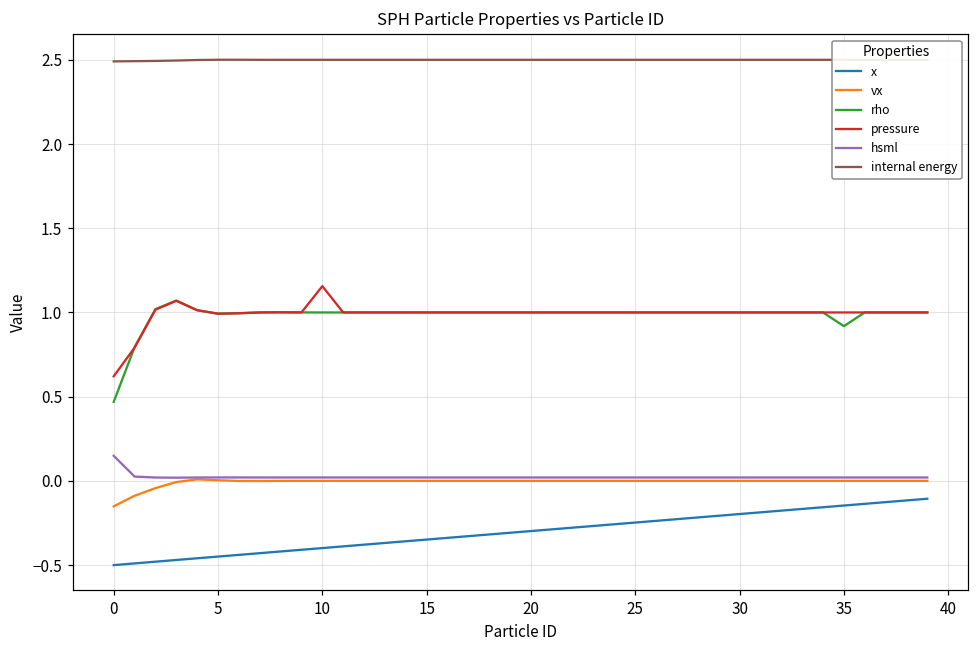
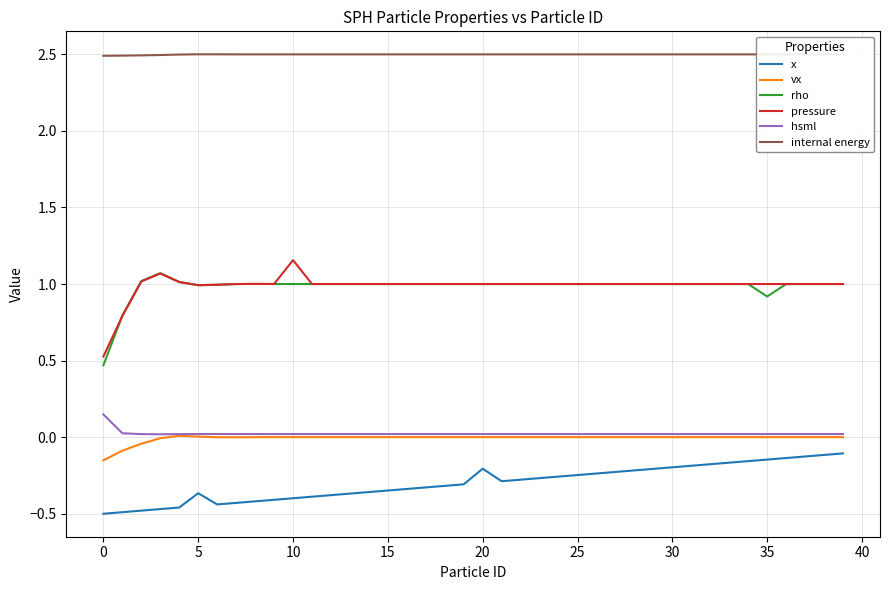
pressure, 0: 0.62 -> 0.53
x, 5: -0.45 -> -0.37
x, 20: -0.30 -> -0.21
